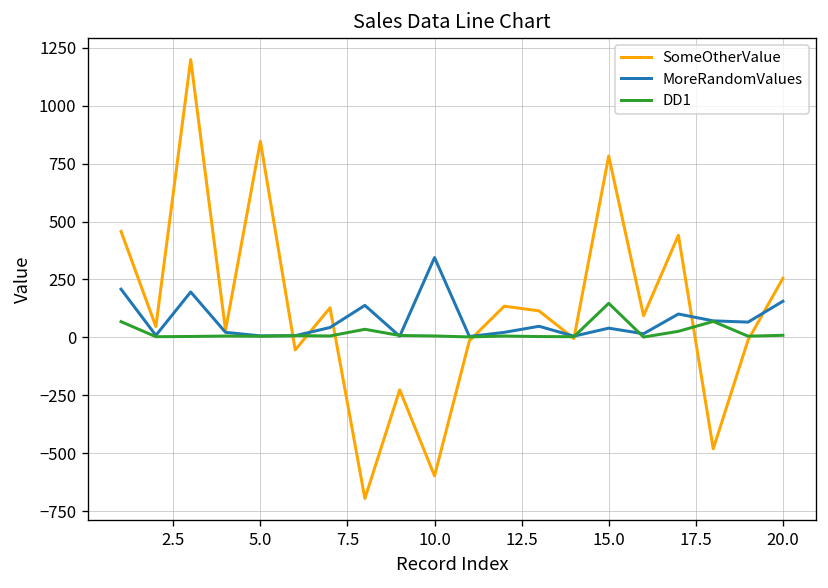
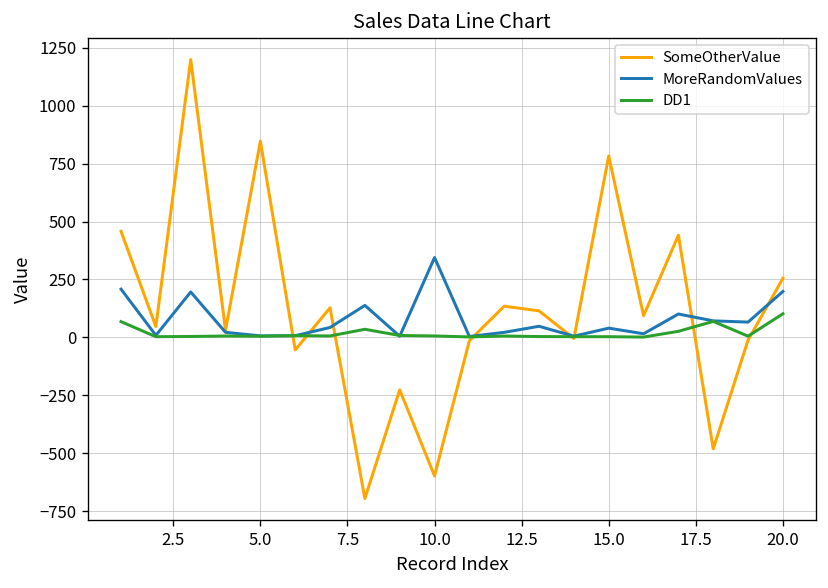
DD1, 15.0: 150 -> 0
MoreRandomValues, 20.0: 160 -> 200
DD1, 20.0: 10 -> 100
